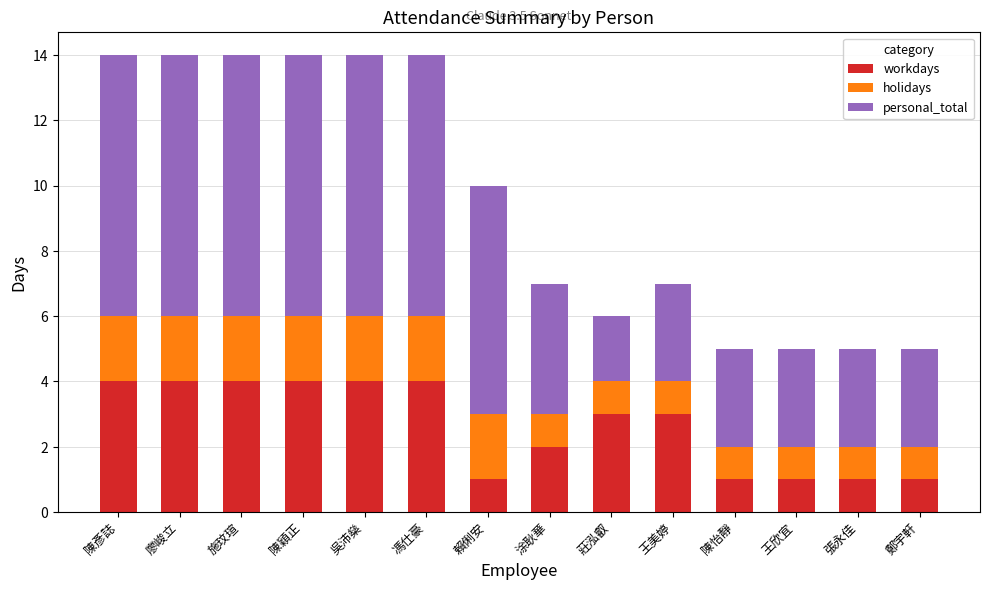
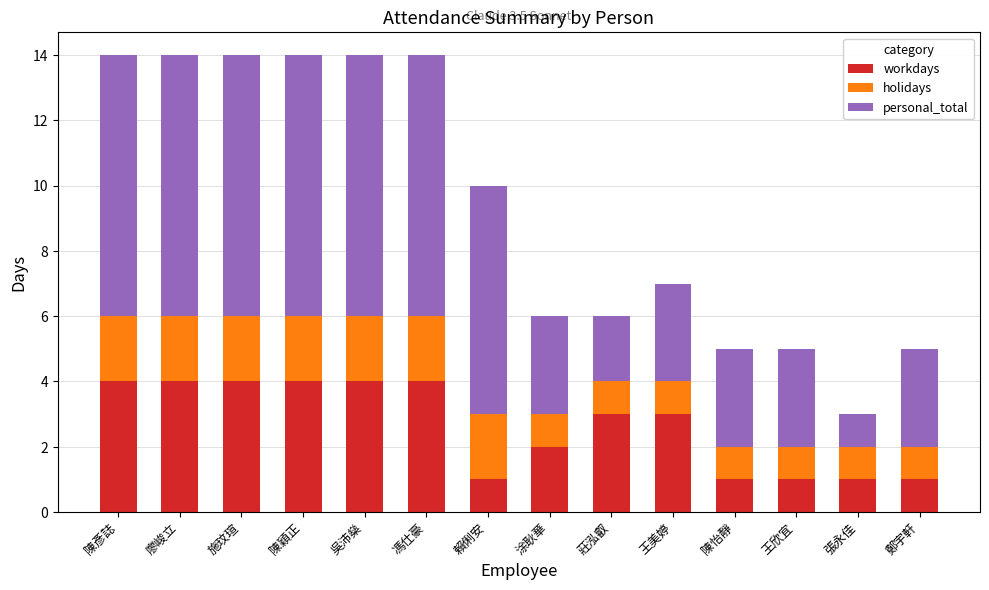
personal_total, 涂耿華: 4 -> 3
personal_total, 張永佳: 3 -> 1
